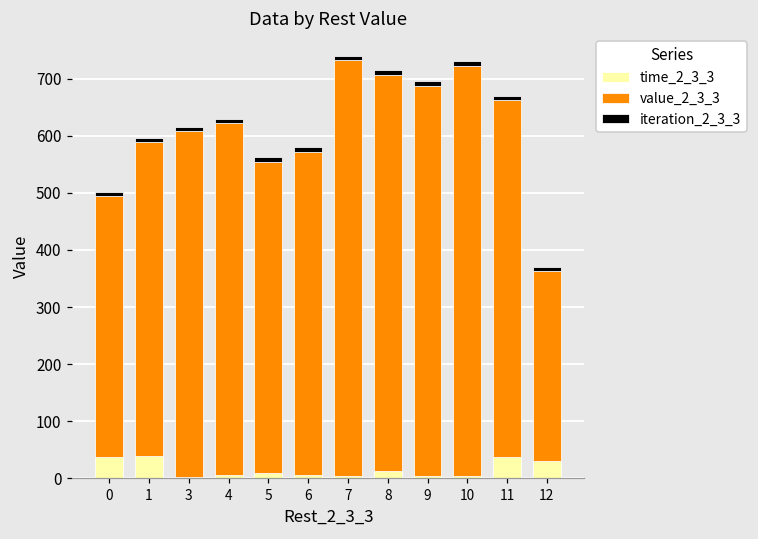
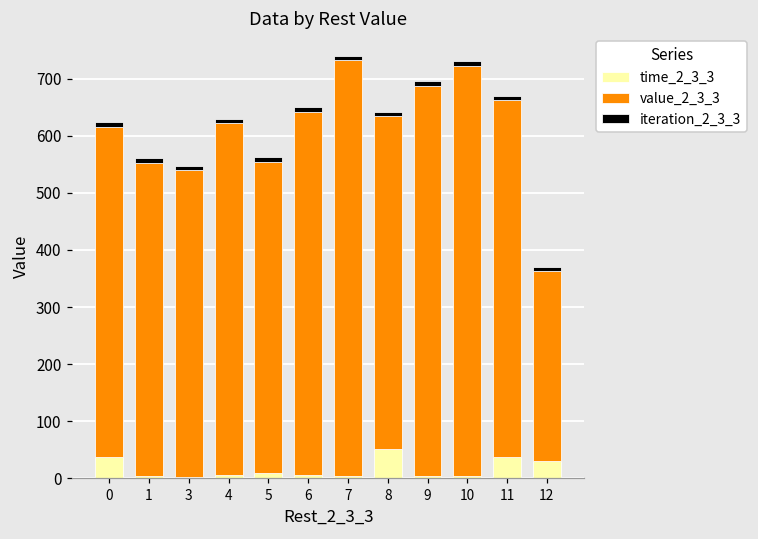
value_2_3_3, 0: 460 -> 580
time_2_3_3, 1: 40 -> 0
value_2_3_3, 3: 610 -> 540
value_2_3_3, 6: 570 -> 640
time_2_3_3, 8: 10 -> 50
value_2_3_3, 8: 700 -> 580
